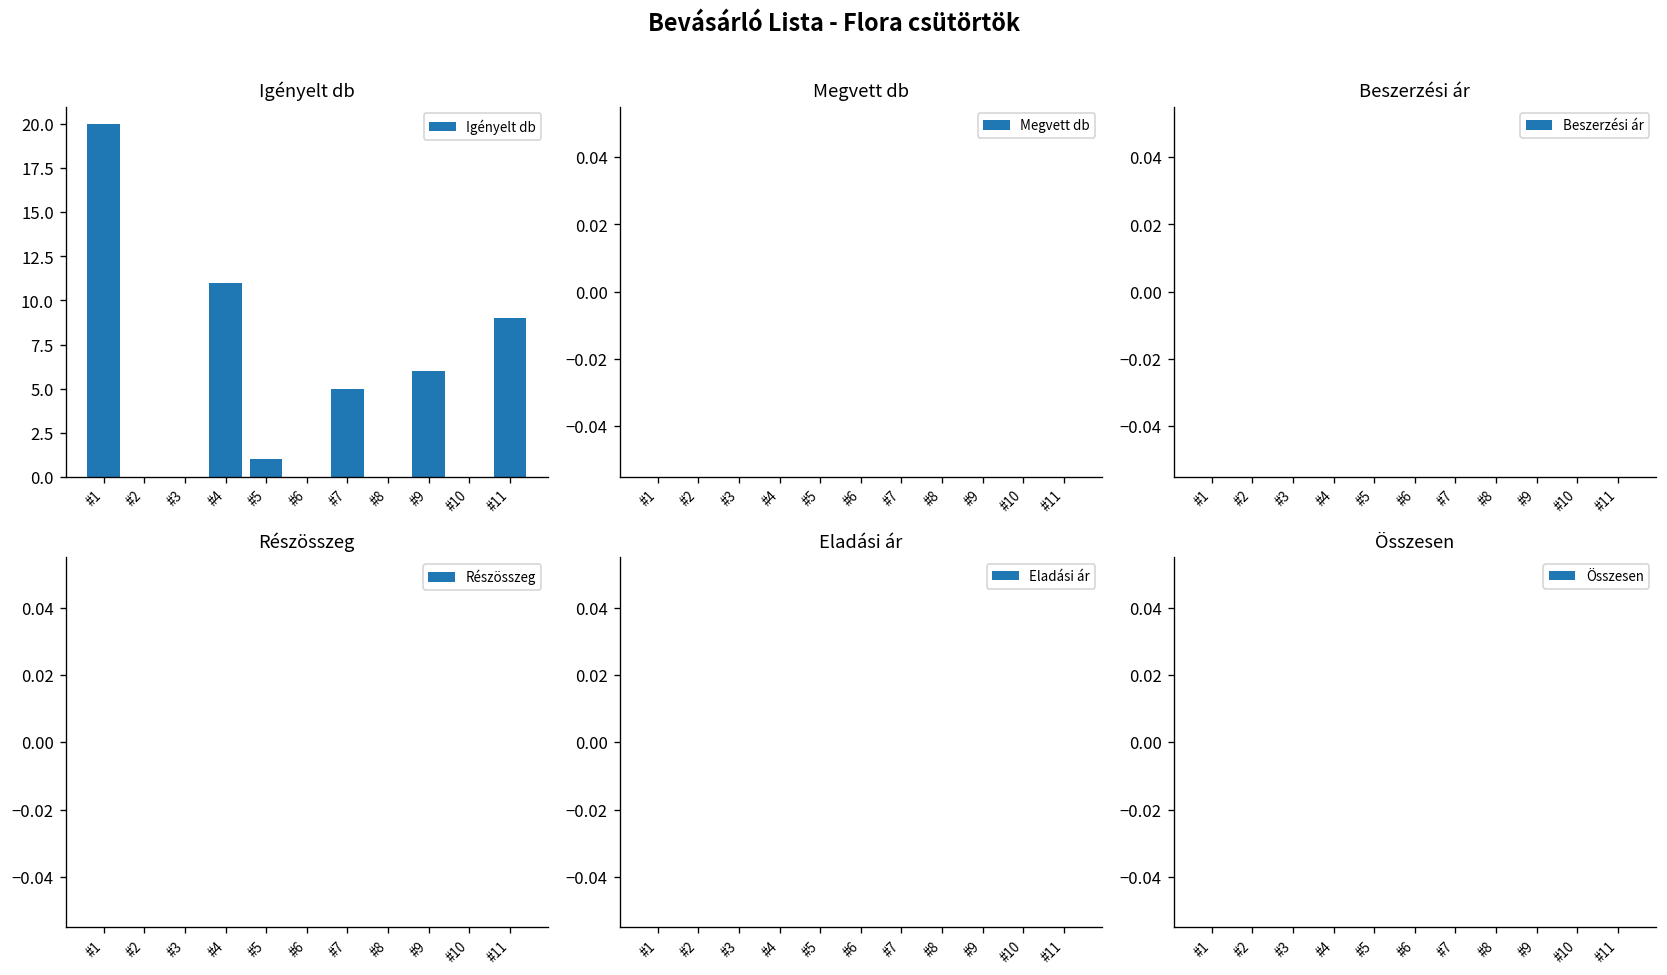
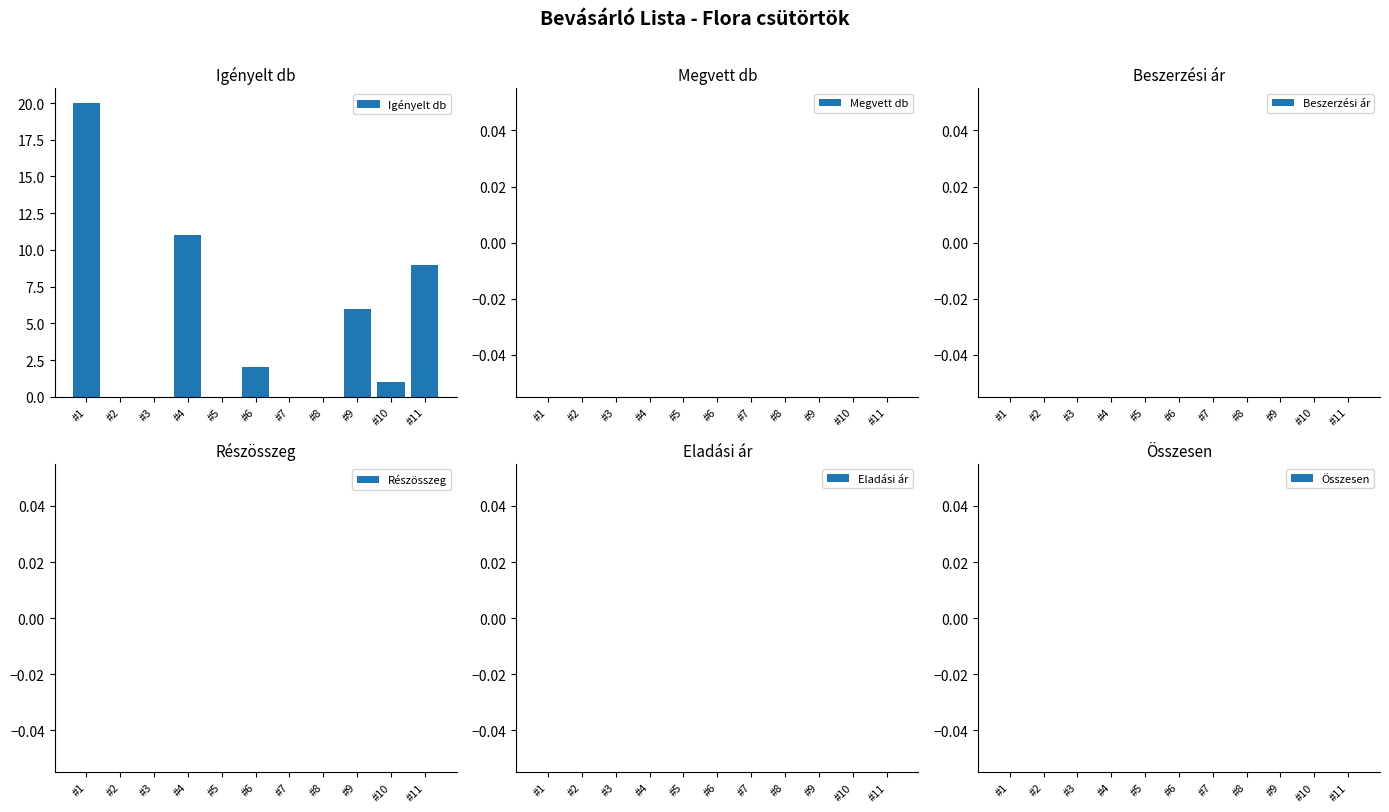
Igényelt db, #5: 1 -> 0
Igényelt db, #6: 0 -> 2
Igényelt db, #7: 5 -> 0
Igényelt db, #10: 0 -> 1
